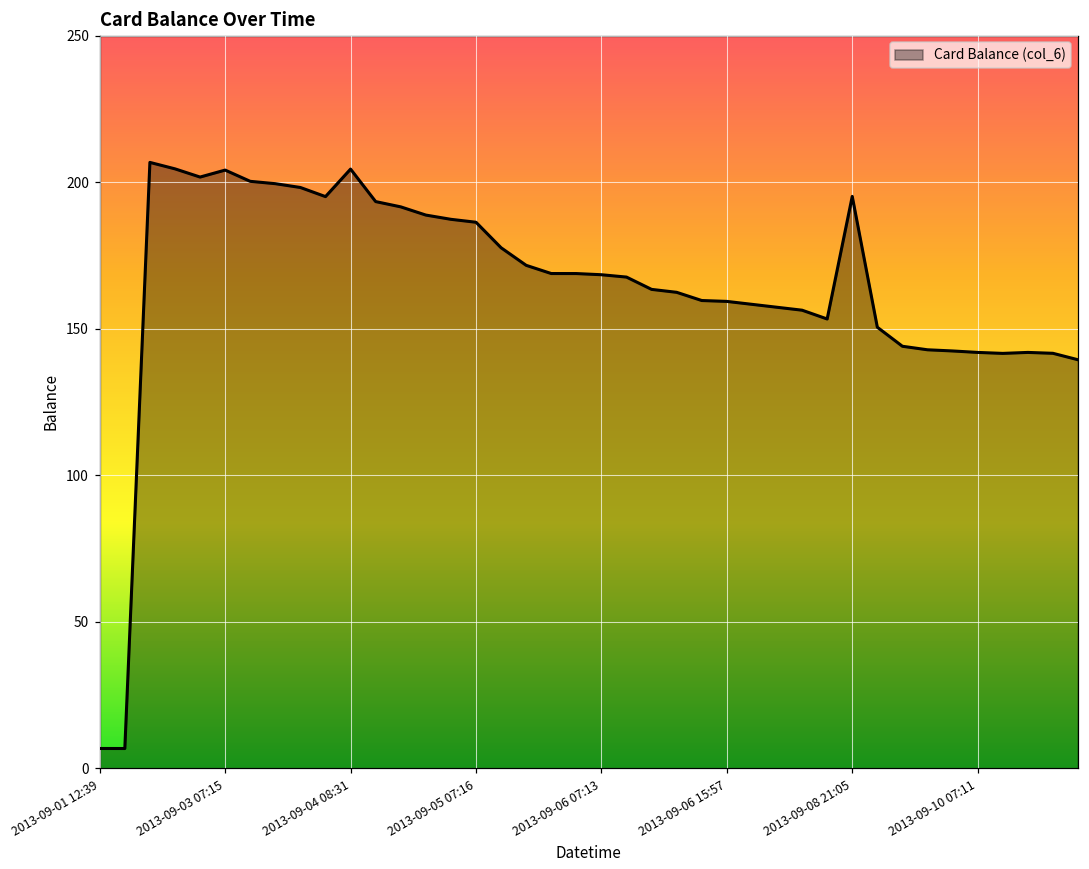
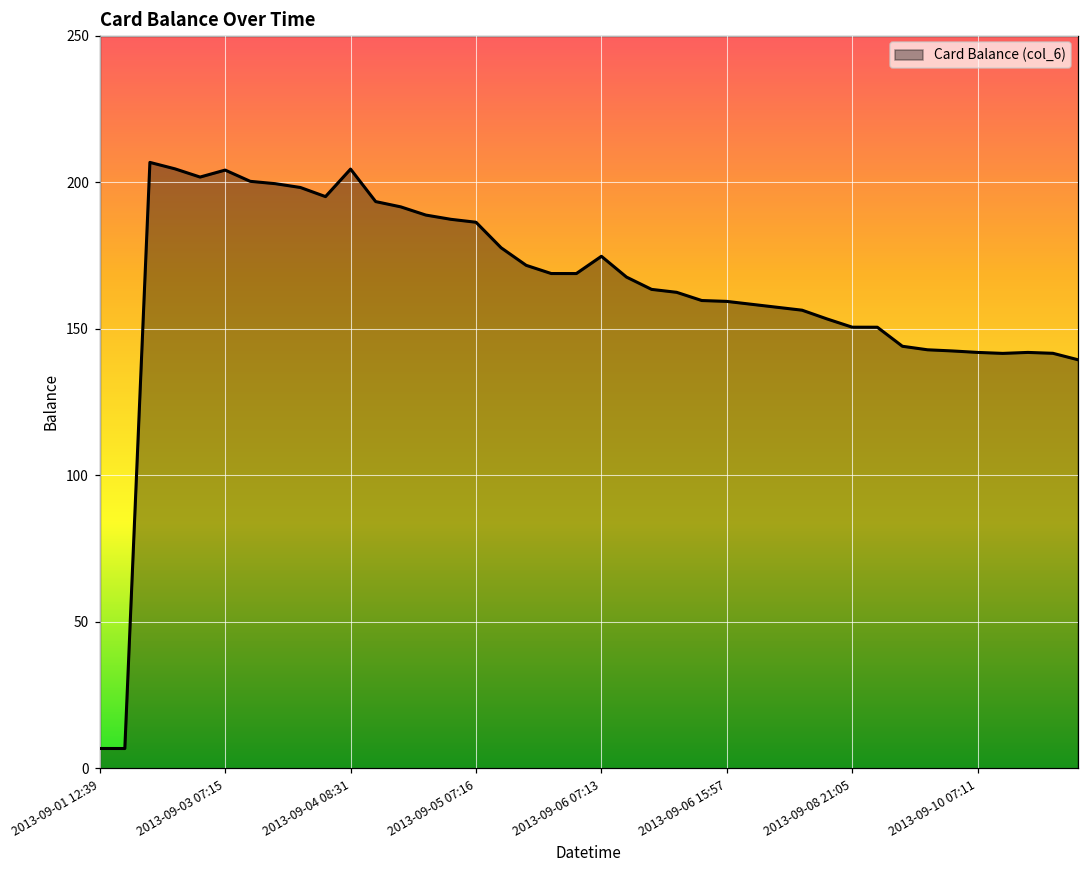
2013-09-06 07:13: 168 -> 175
2013-09-08 21:05: 195 -> 150
